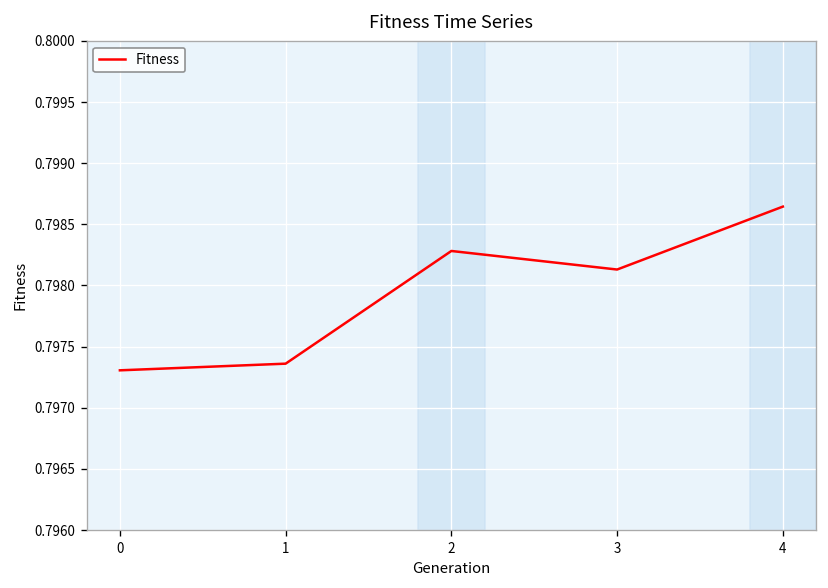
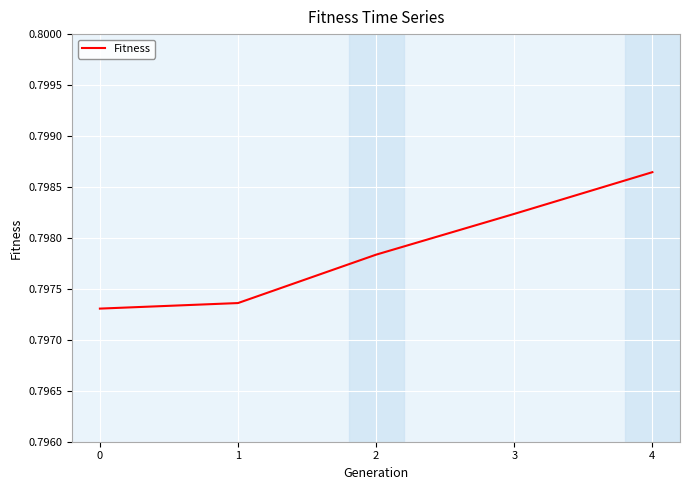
2: 0.79828 -> 0.79784
3: 0.79813 -> 0.79824
